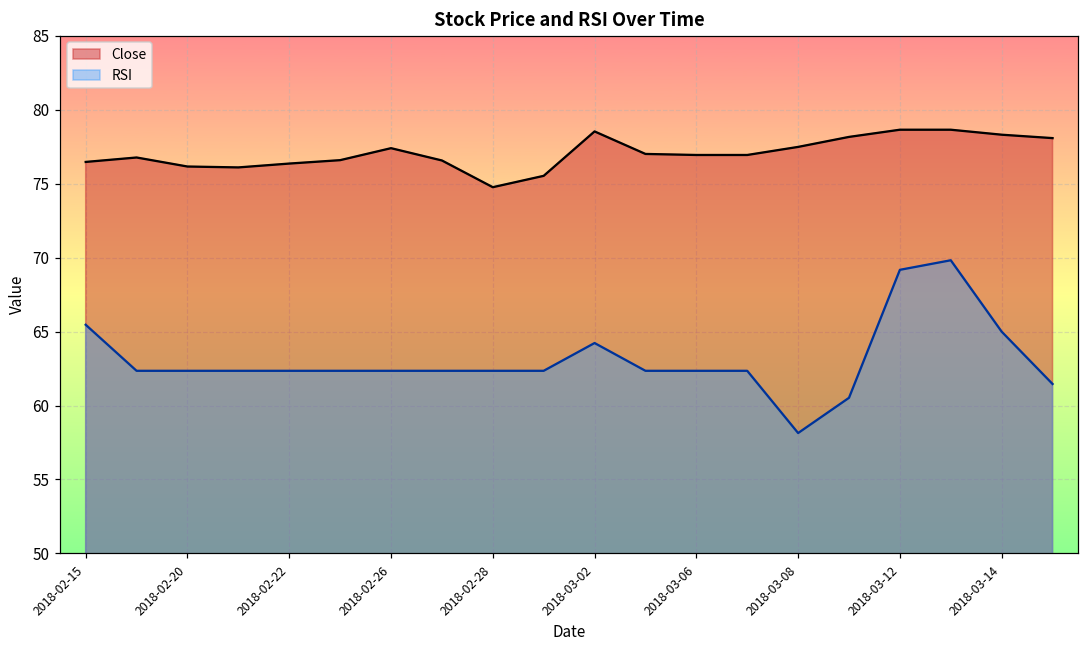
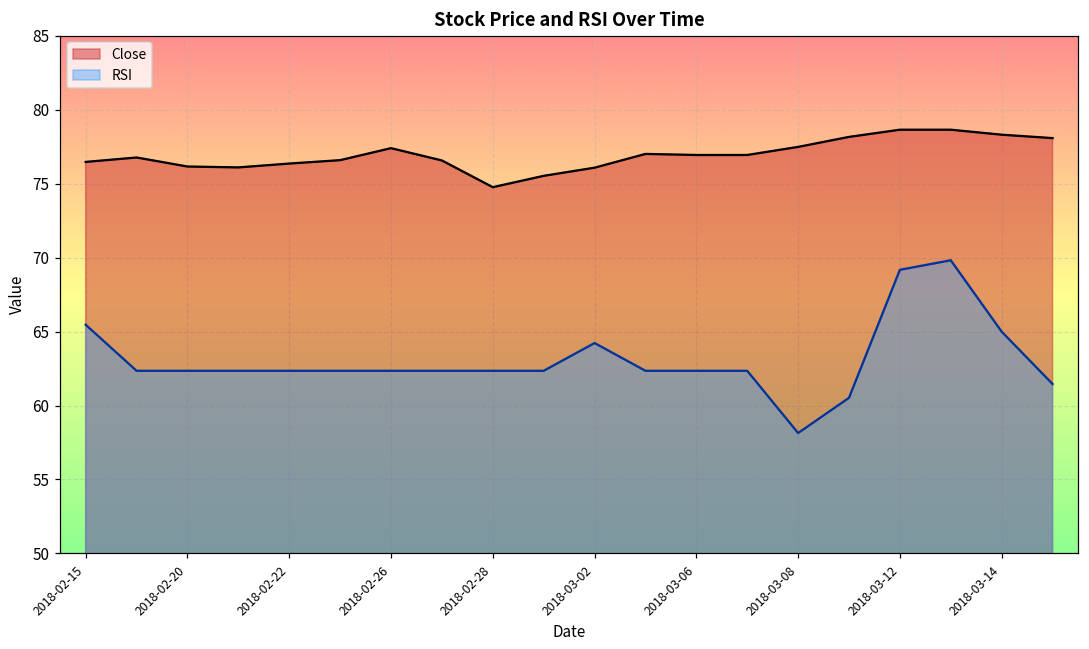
Close, 2018-03-02: 78.5 -> 76.1
